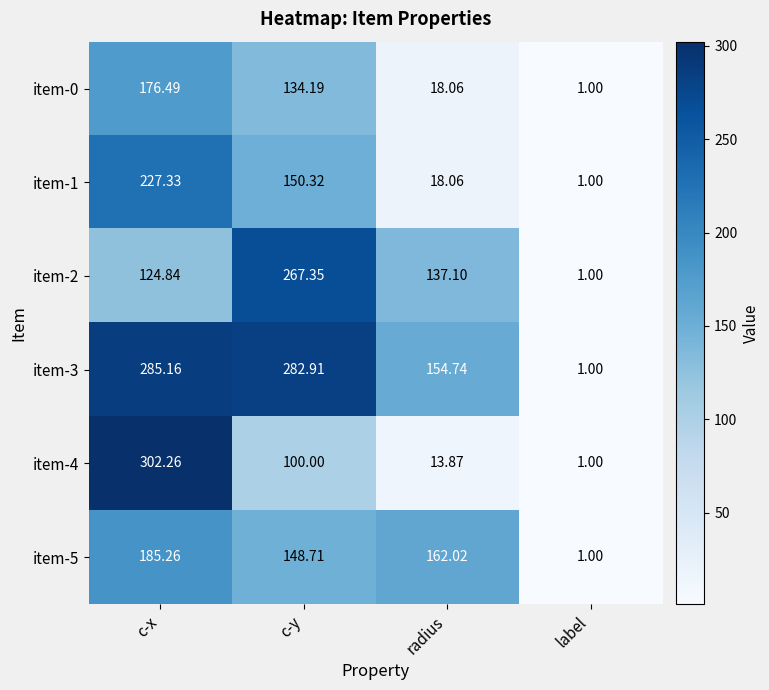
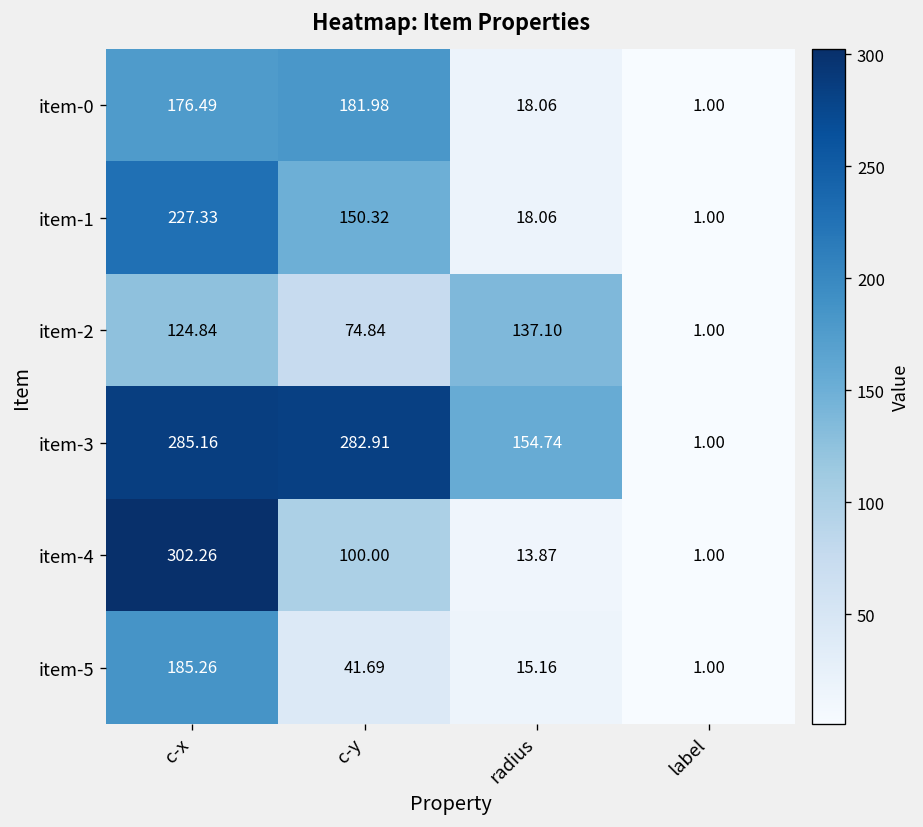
item-0, c-y: 134.19 -> 181.98
item-2, c-y: 267.35 -> 74.84
item-5, c-y: 148.71 -> 41.69
item-5, radius: 162.02 -> 15.16
